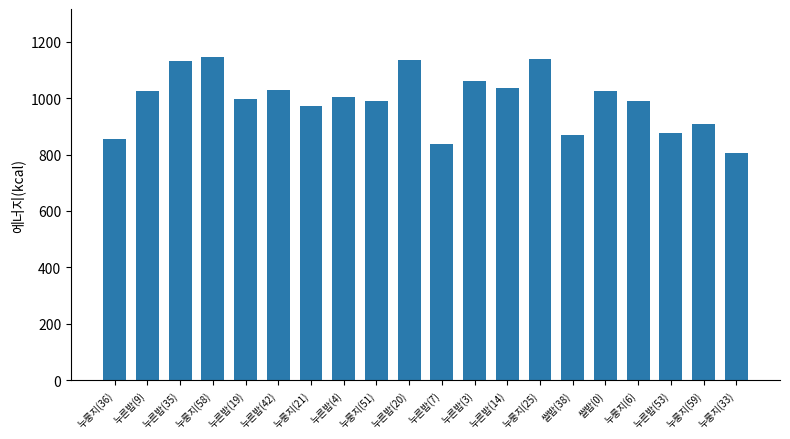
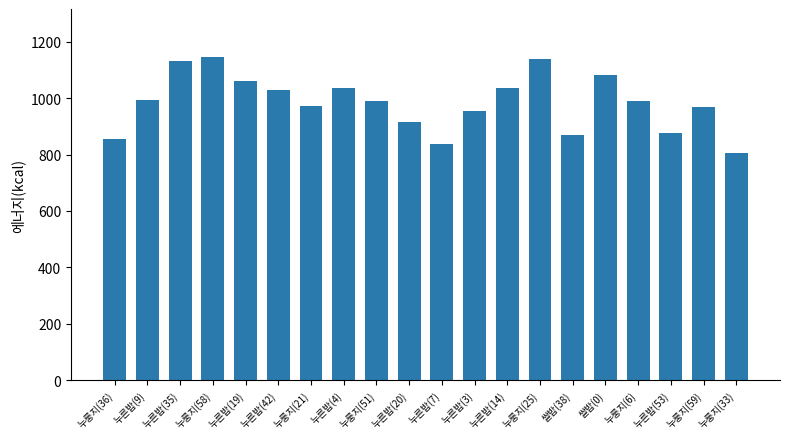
누른밥(9): 1030 -> 990
누른밥(19): 1000 -> 1060
누른밥(4): 1000 -> 1040
누른밥(20): 1130 -> 920
누른밥(3): 1060 -> 960
쌀밥(0): 1020 -> 1080
누룽지(59): 910 -> 970
